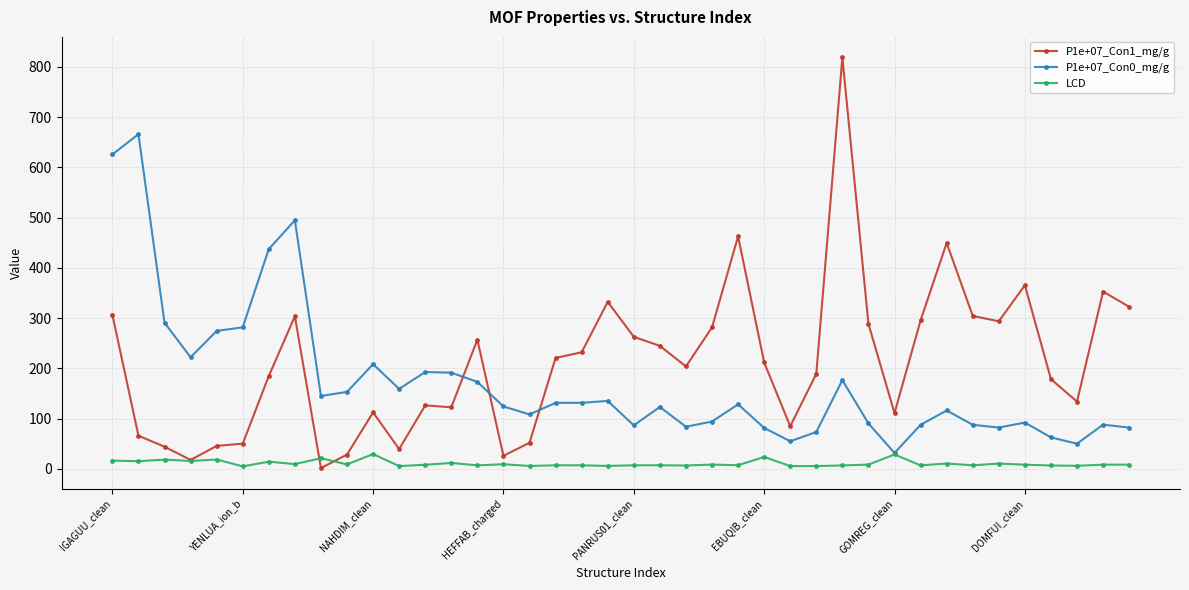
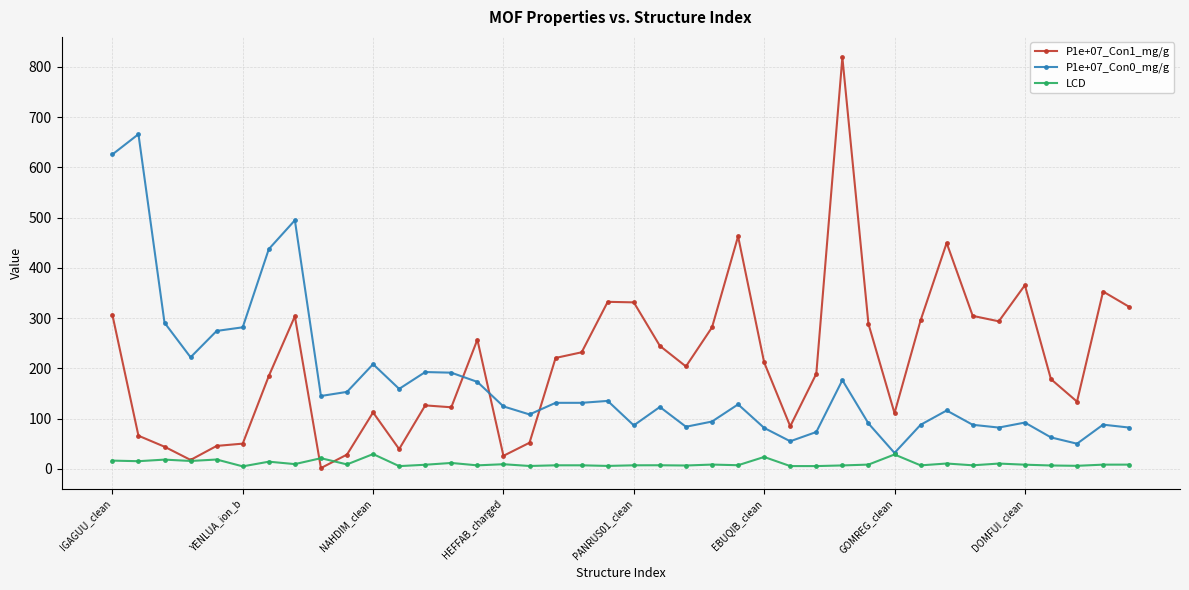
P1e+07_Con1_mg/g, PANRUS01_clean: 260 -> 330
